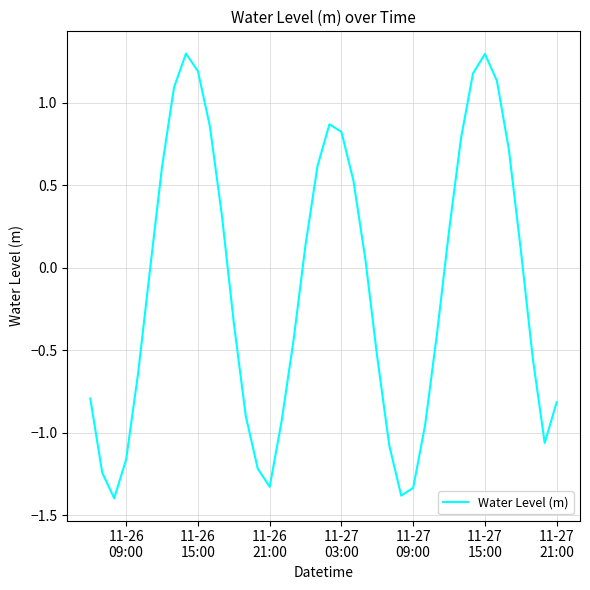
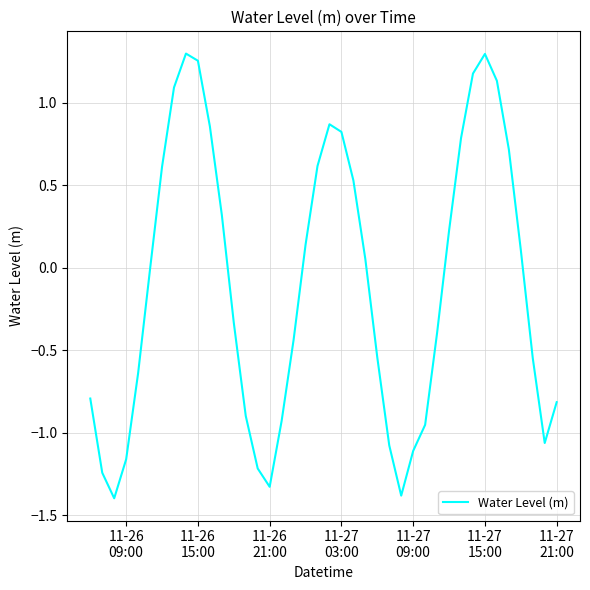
11-26 15:00: 1.19 -> 1.25
11-27 09:00: -1.33 -> -1.11
